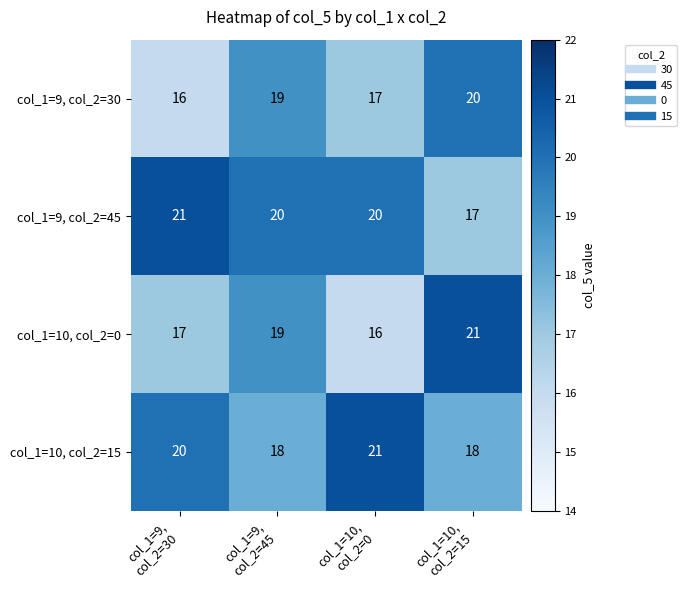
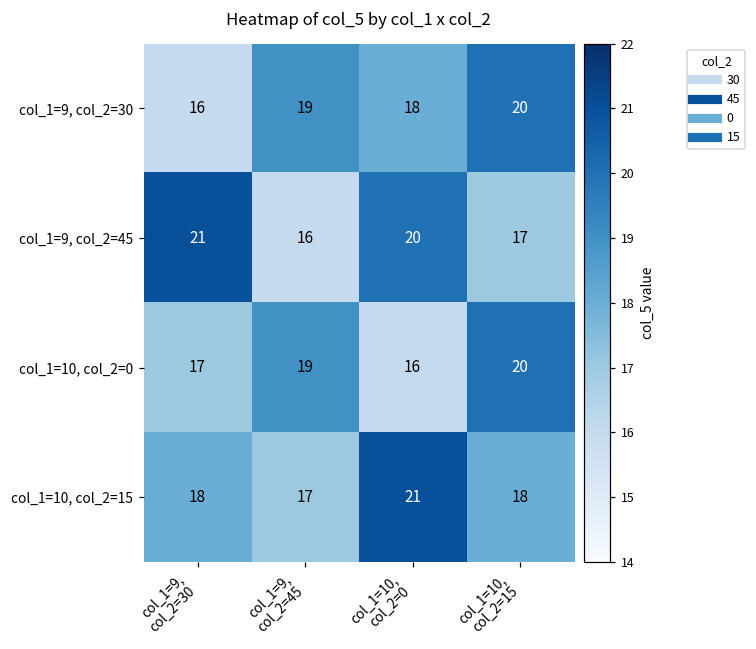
col_1=9, col_2=30, col_1=10, col_2=0: 17 -> 18
col_1=9, col_2=45, col_1=9, col_2=45: 20 -> 16
col_1=10, col_2=0, col_1=10, col_2=15: 21 -> 20
col_1=10, col_2=15, col_1=9, col_2=30: 20 -> 18
col_1=10, col_2=15, col_1=9, col_2=45: 18 -> 17
